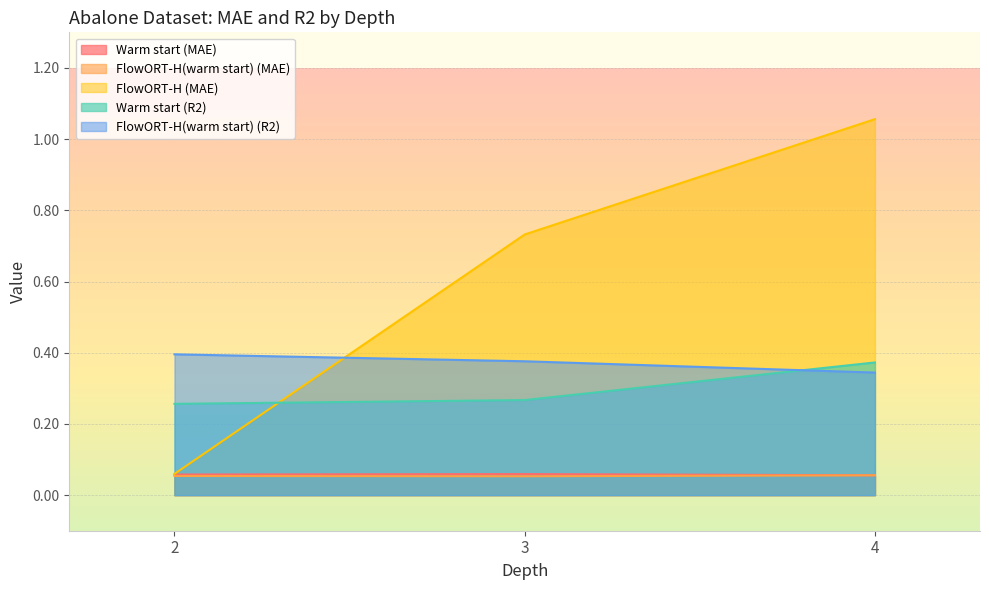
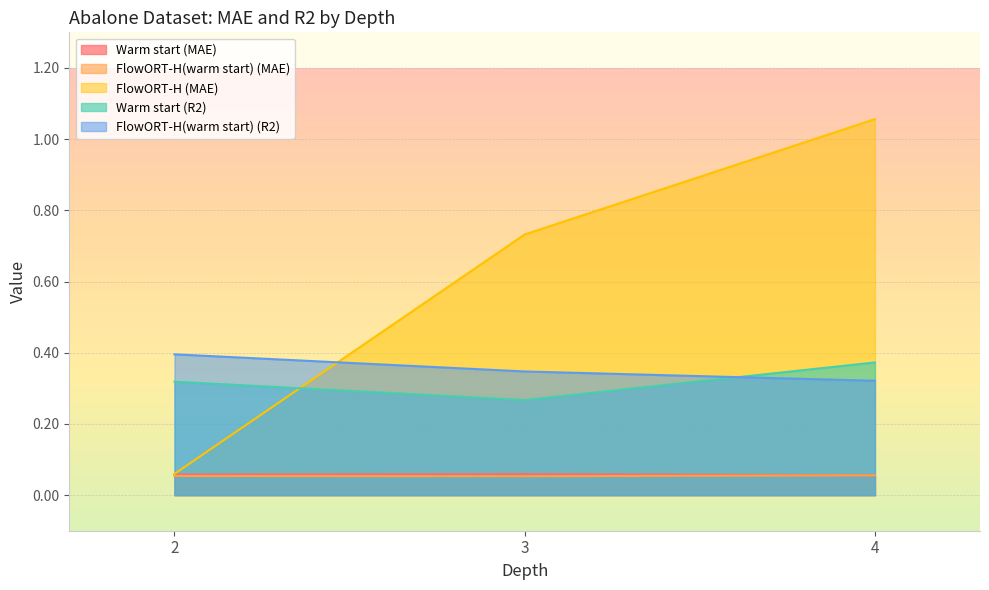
Warm start (R2), 2: 0.26 -> 0.32
FlowORT-H(warm start) (R2), 3: 0.38 -> 0.35
FlowORT-H(warm start) (R2), 4: 0.34 -> 0.32
